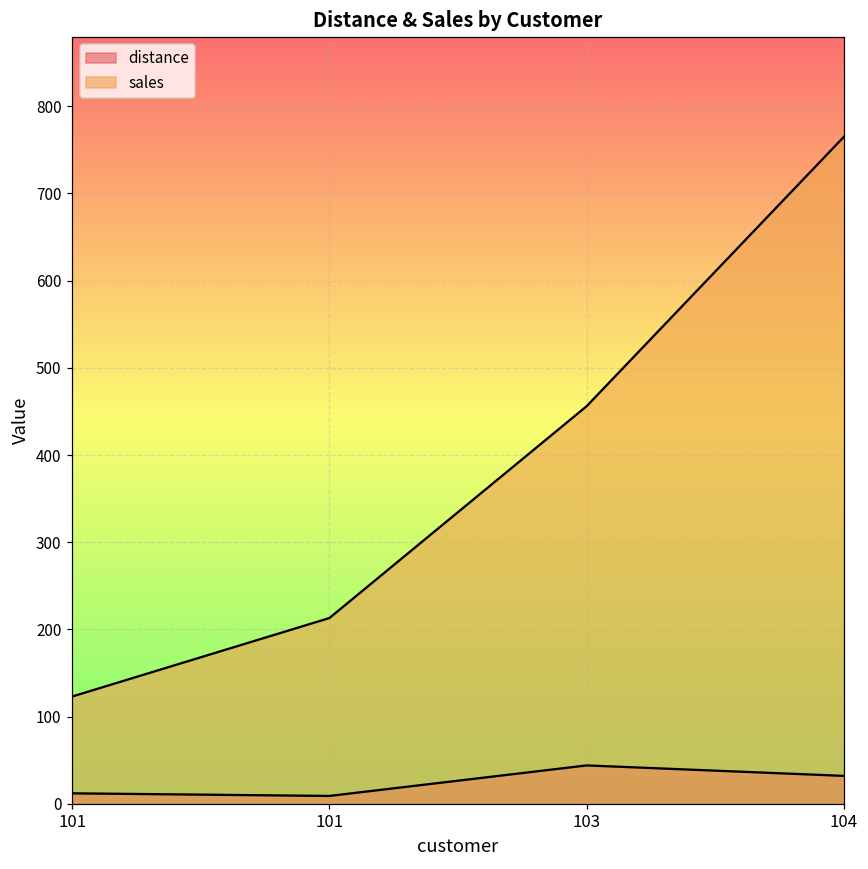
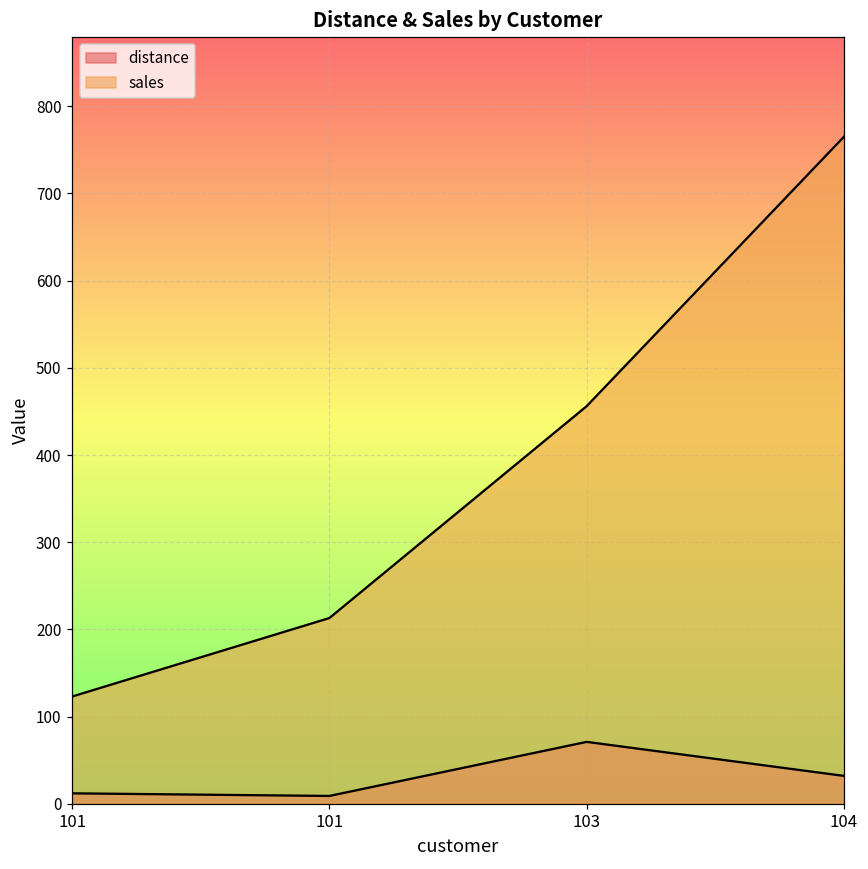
distance, 103: 40 -> 70
